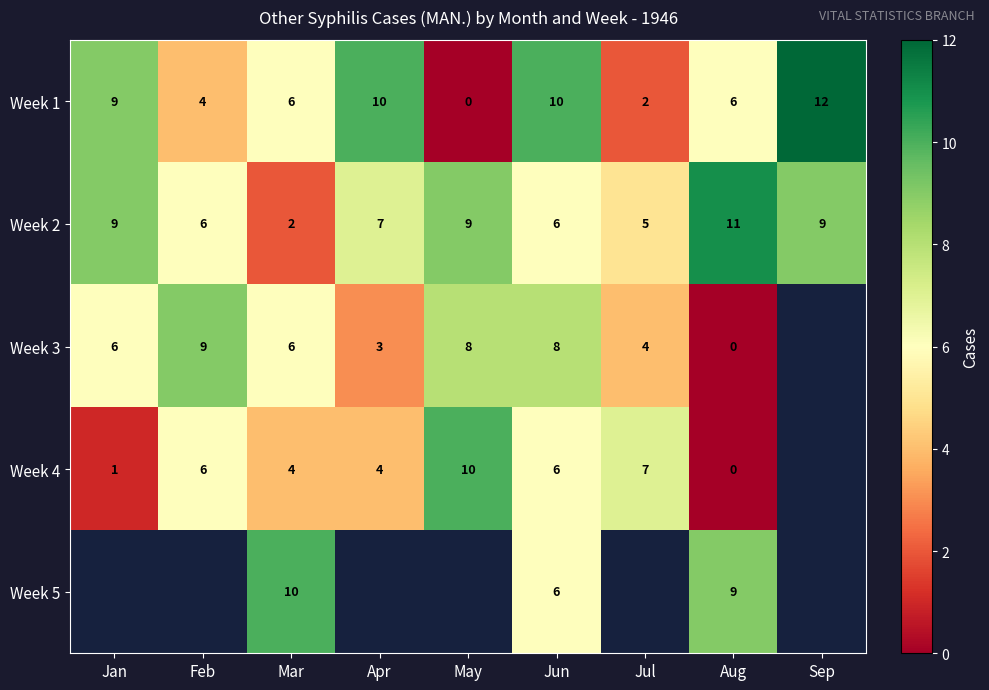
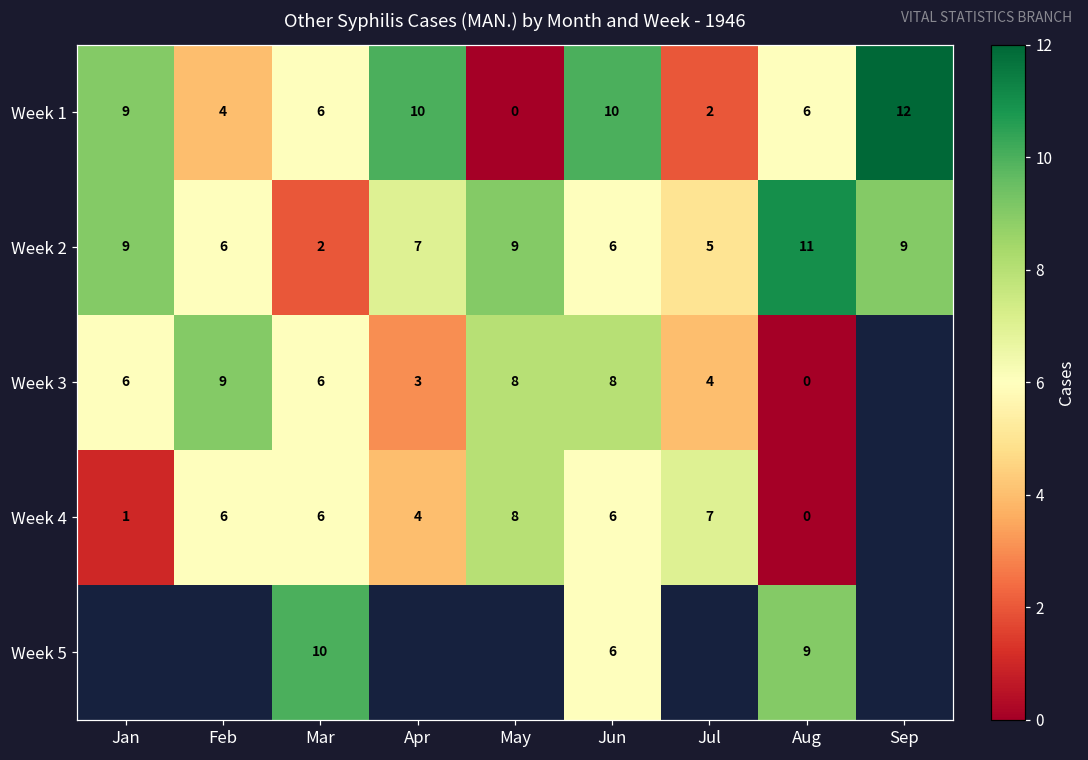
Week 4, Mar: 4 -> 6
Week 4, May: 10 -> 8
